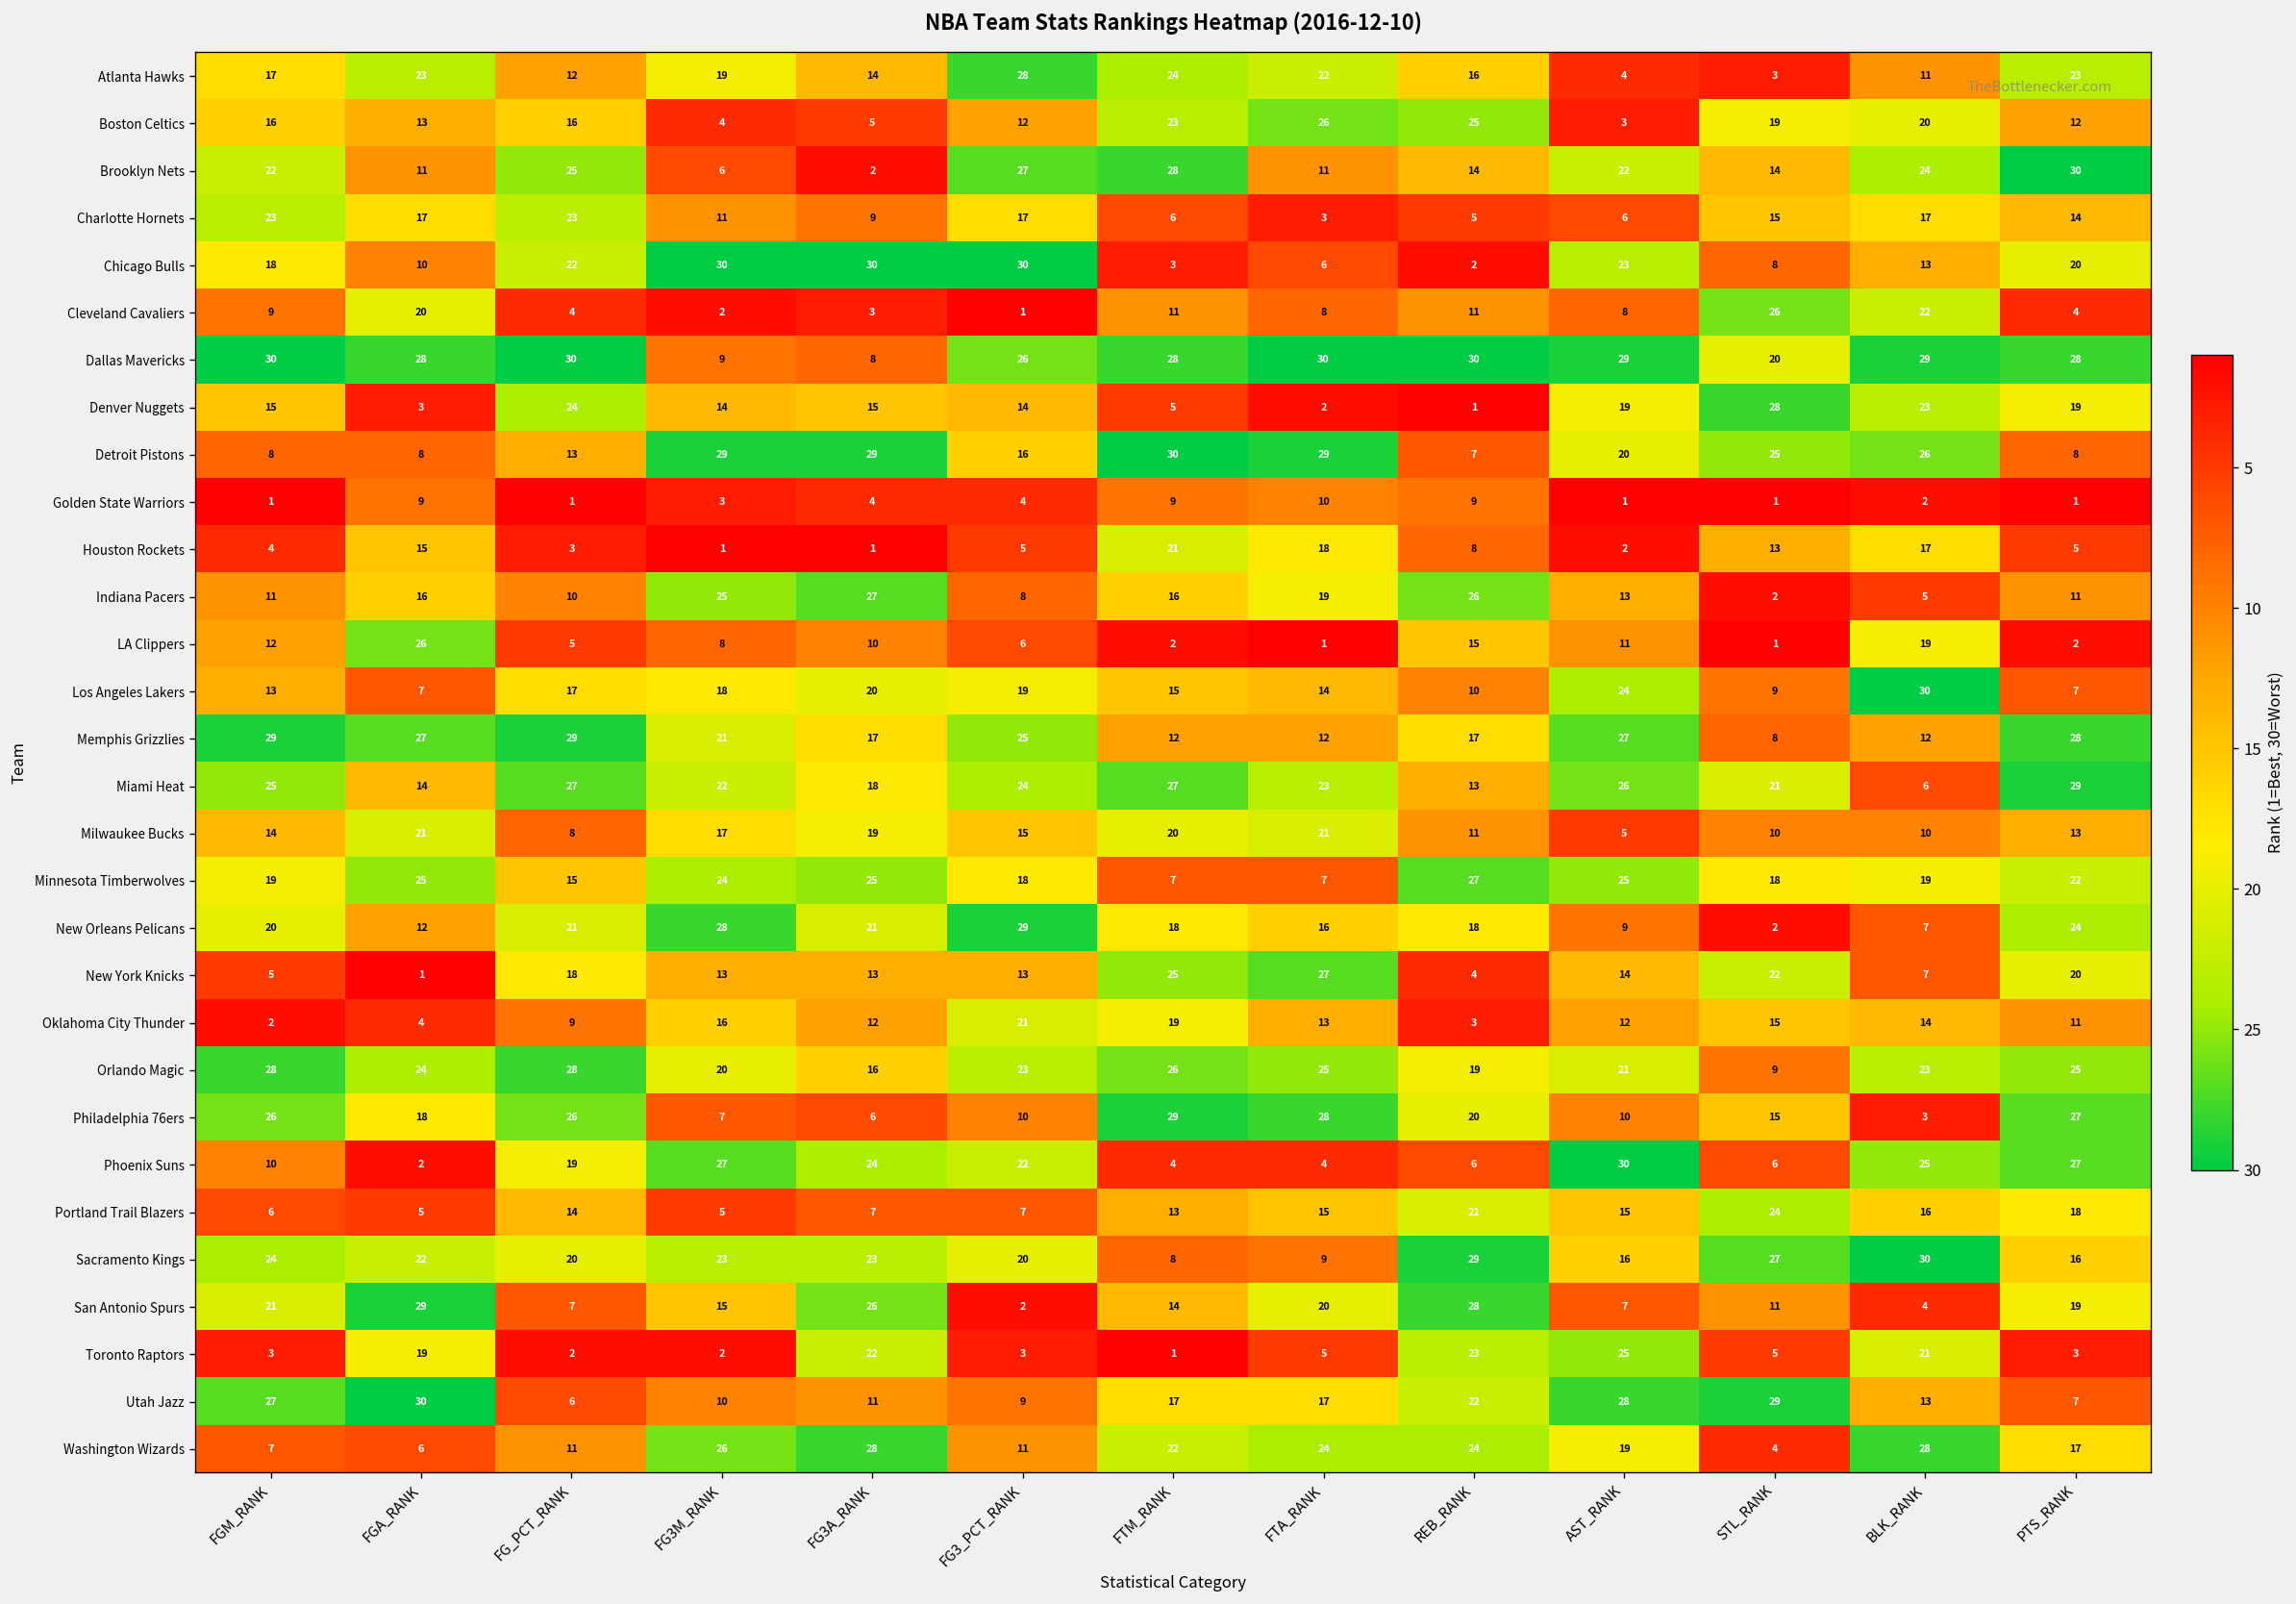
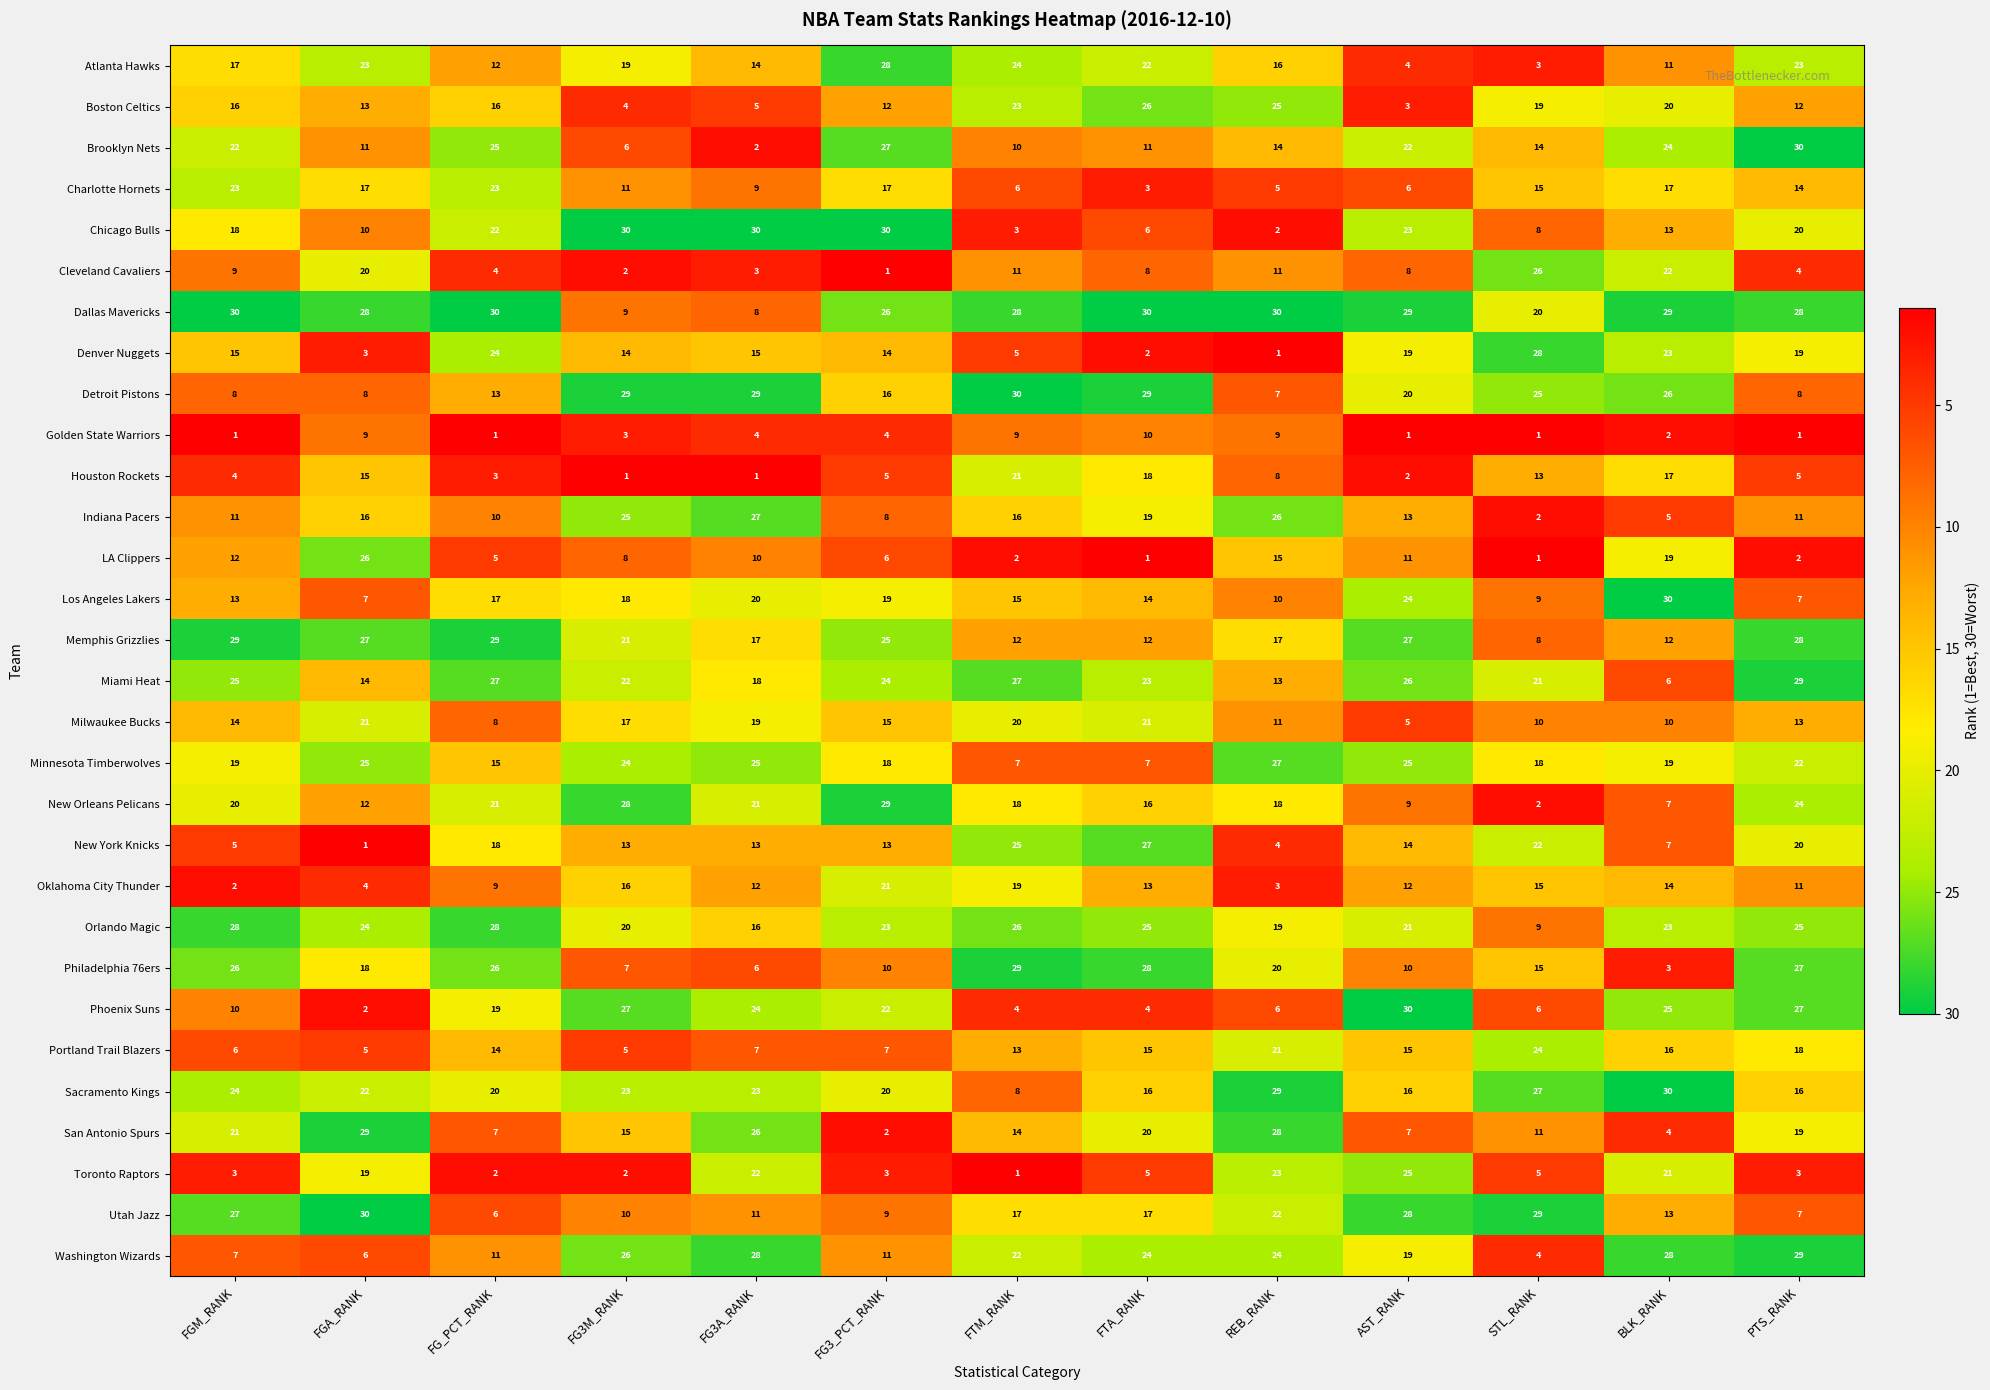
Brooklyn Nets, FTM_RANK: 28 -> 10
Sacramento Kings, FTA_RANK: 9 -> 16
Washington Wizards, PTS_RANK: 17 -> 29
